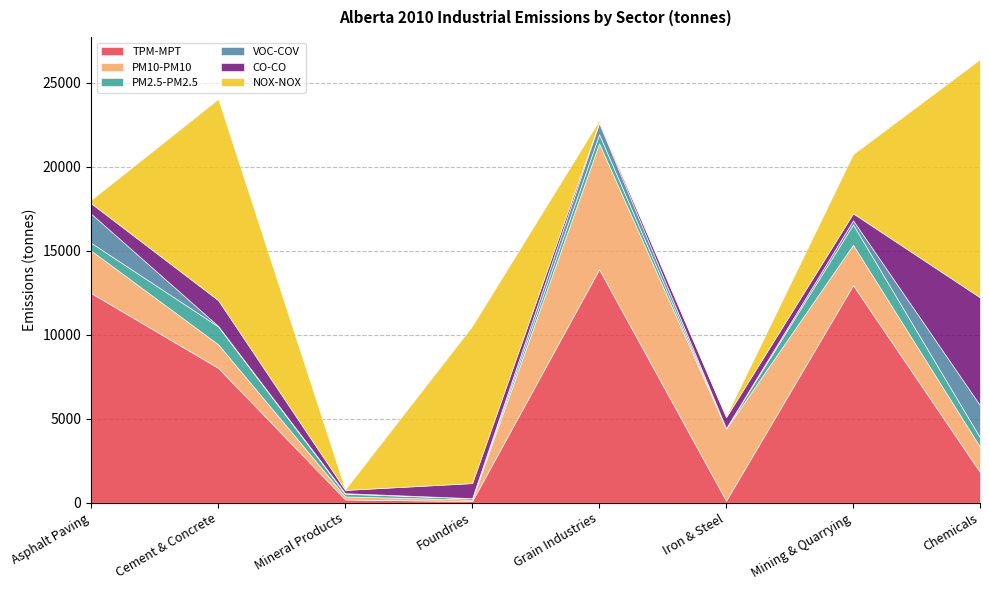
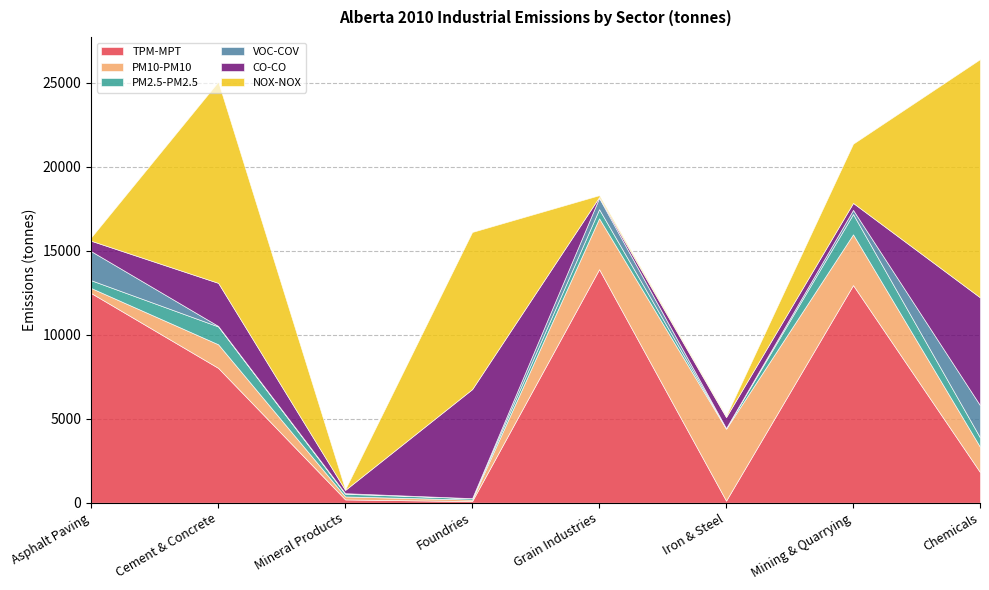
PM10-PM10, Asphalt Paving: 2500 -> 300
CO-CO, Cement & Concrete: 1500 -> 2600
CO-CO, Foundries: 900 -> 6500
PM10-PM10, Grain Industries: 7500 -> 3000
PM10-PM10, Mining & Quarrying: 2400 -> 3000
